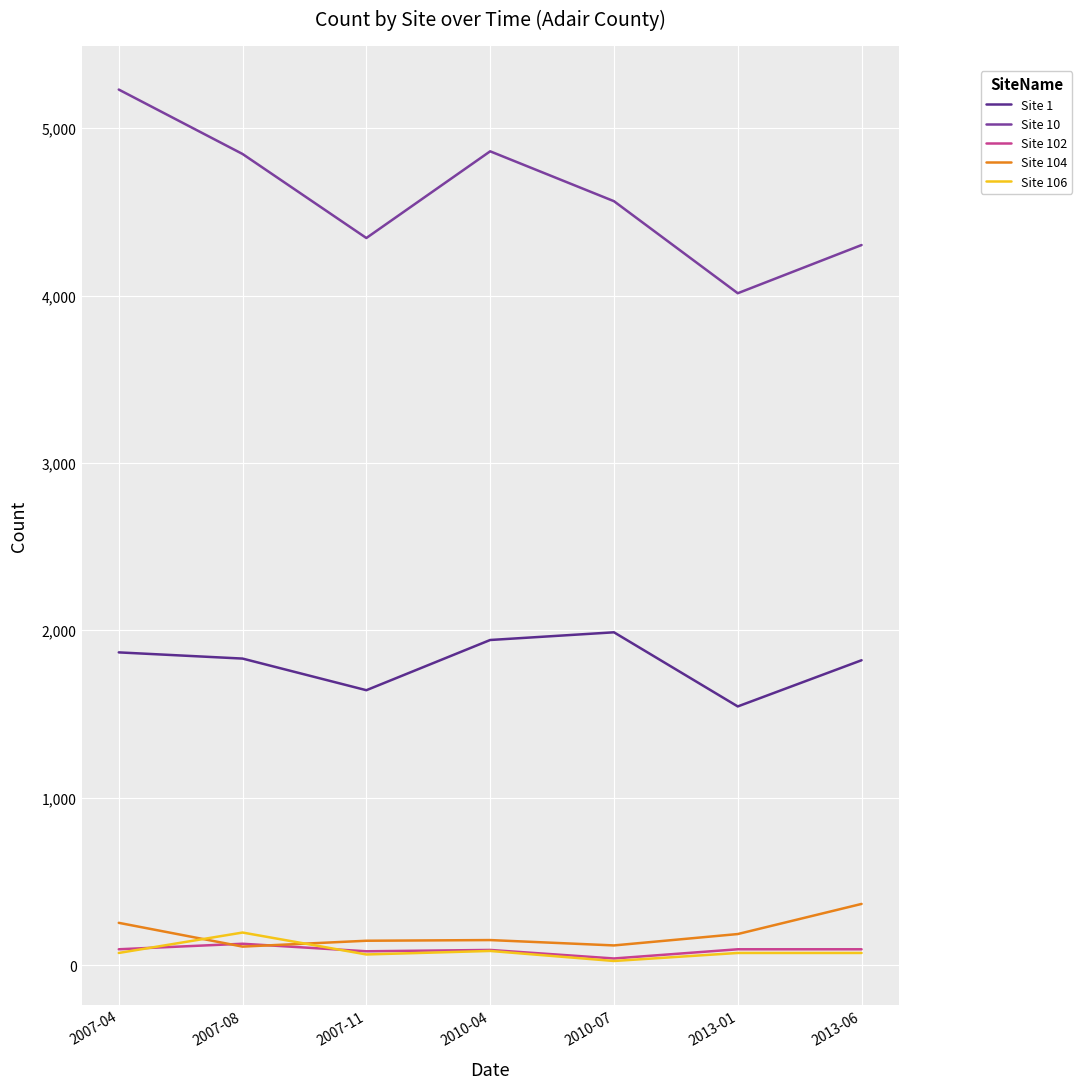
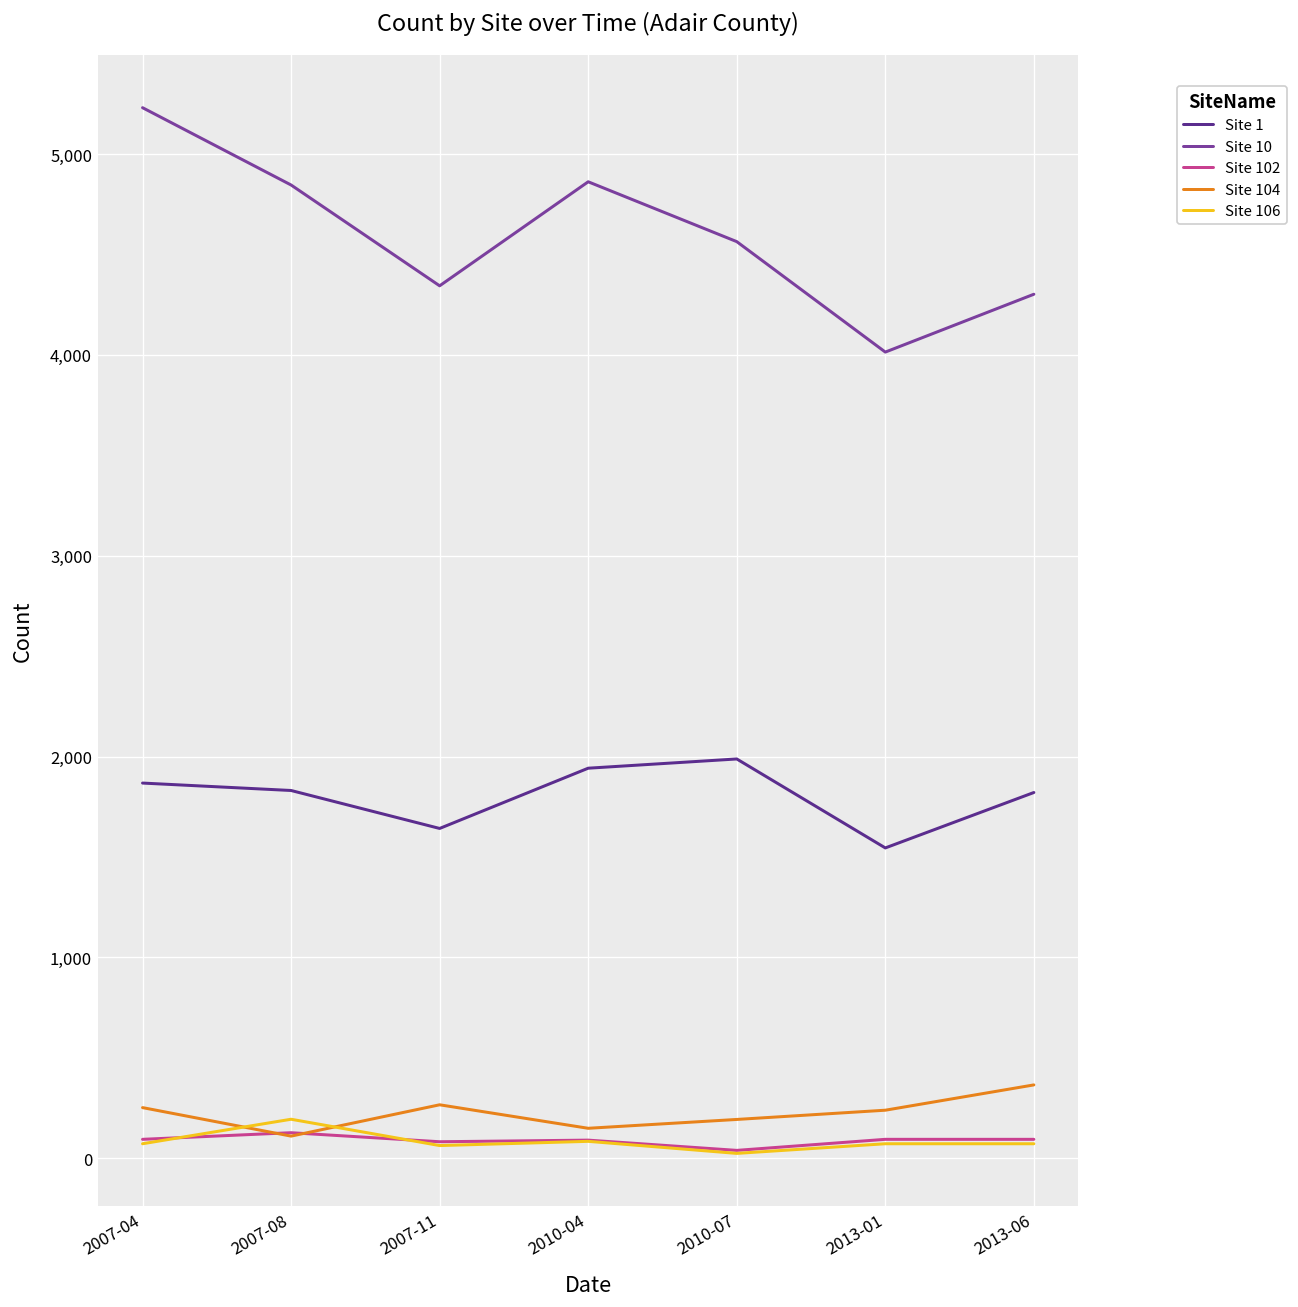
Site 104, 2007-11: 150 -> 270
Site 104, 2010-07: 120 -> 190
Site 104, 2013-01: 190 -> 240
